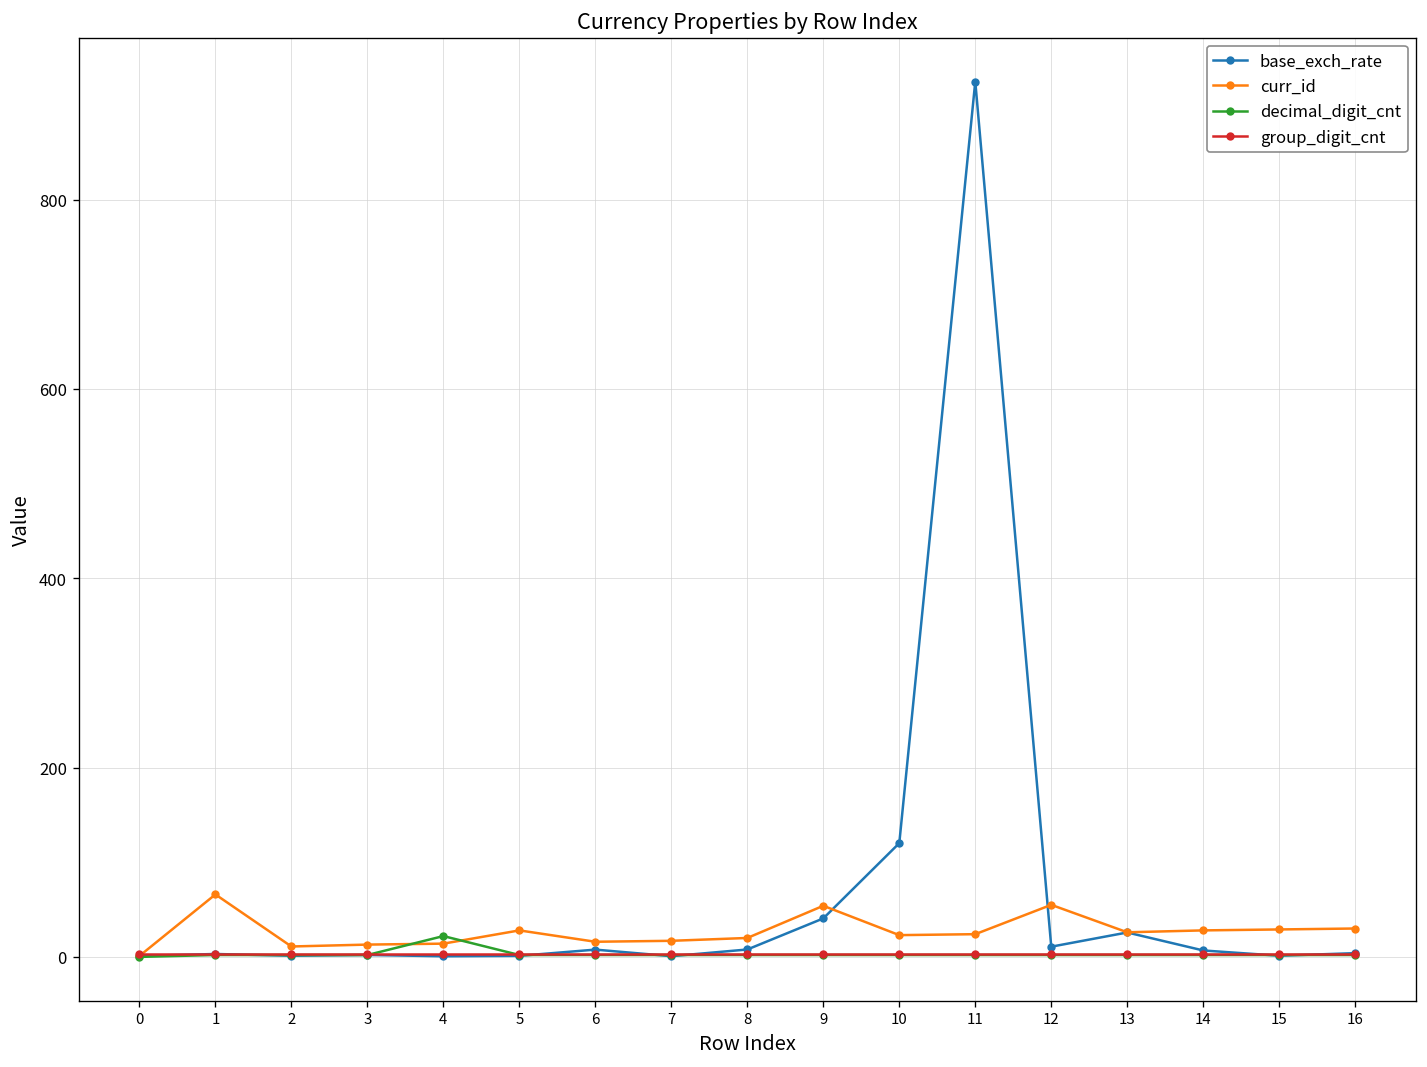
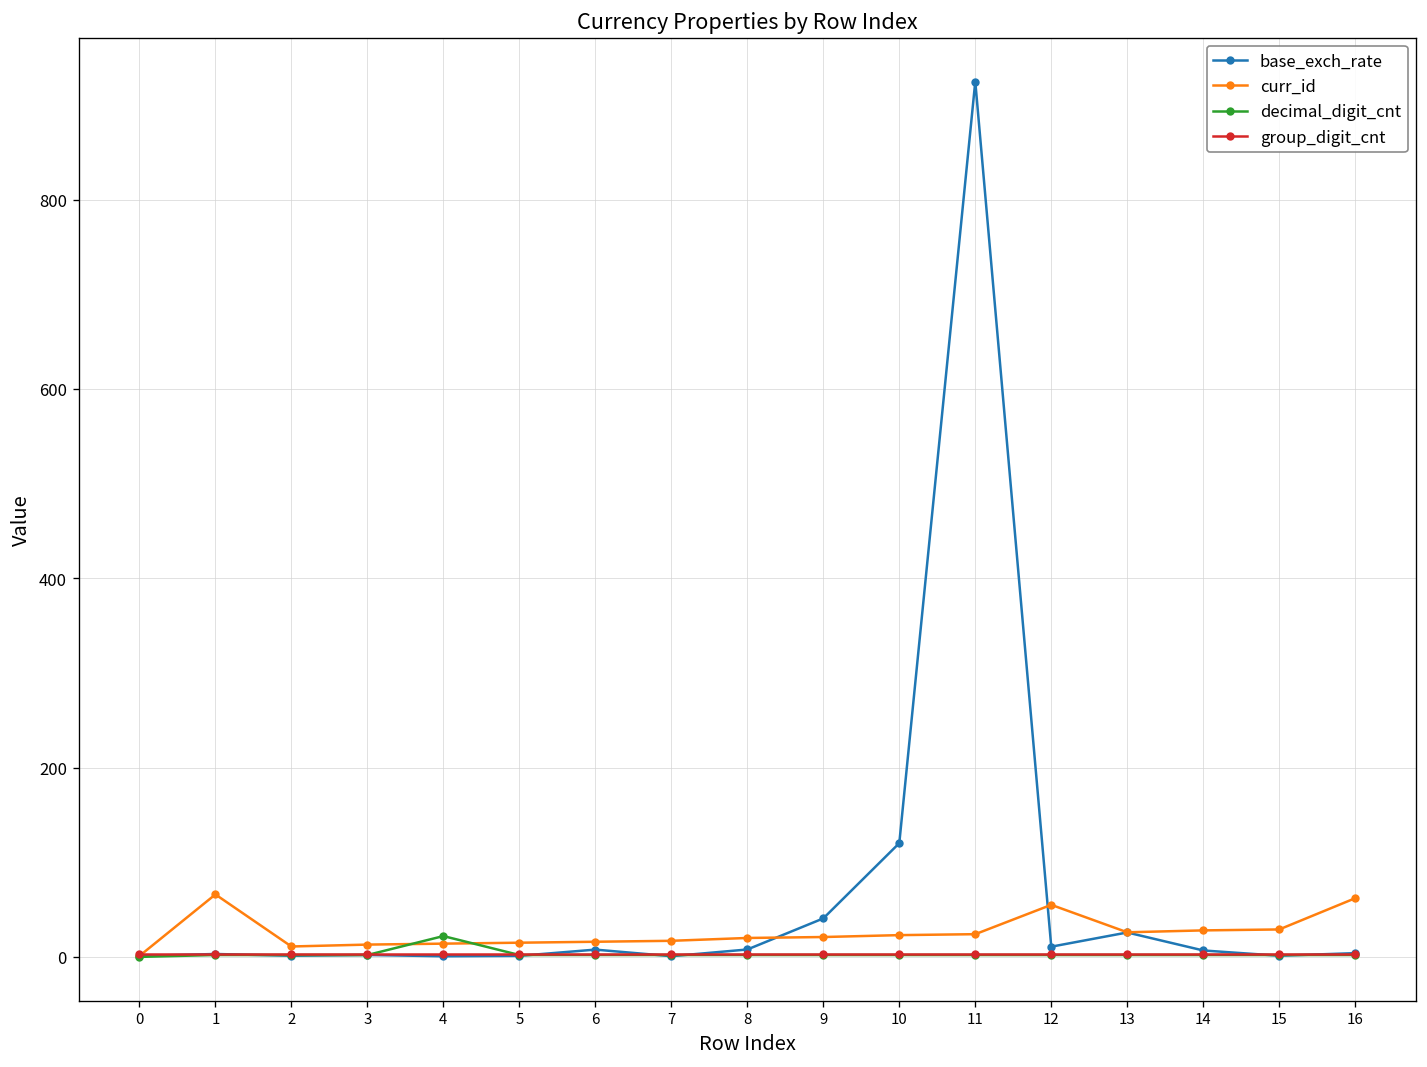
curr_id, 5: 30 -> 20
curr_id, 9: 50 -> 20
curr_id, 16: 30 -> 60
